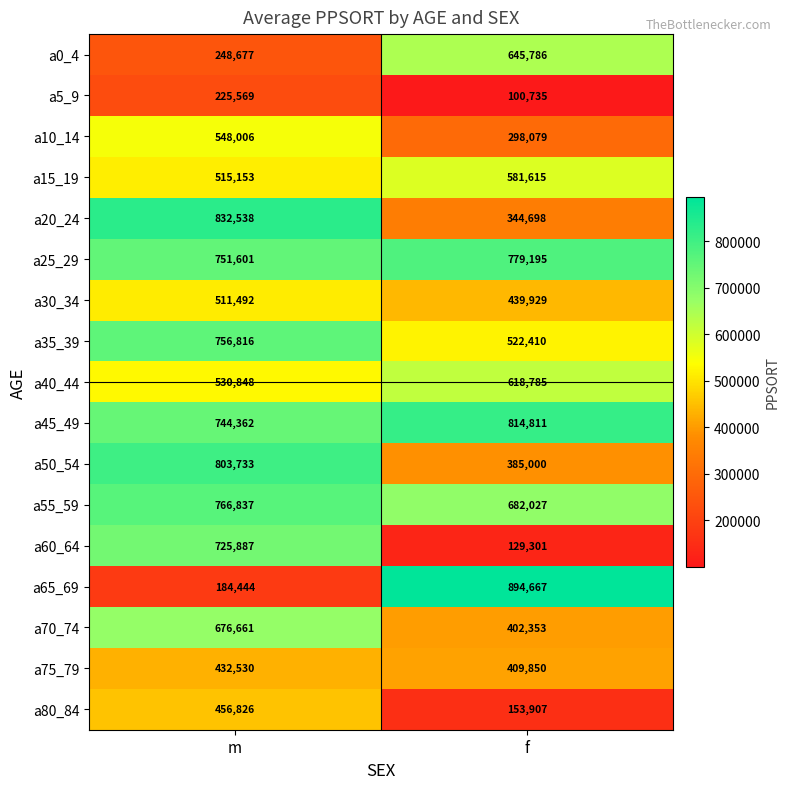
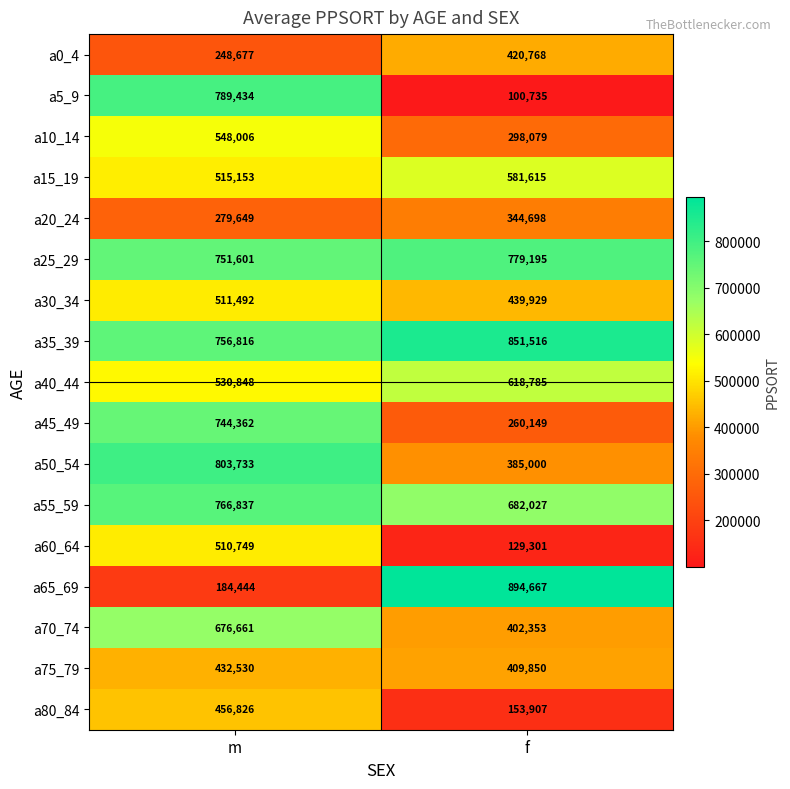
a0_4, f: 645,786 -> 420,768
a5_9, m: 225,569 -> 789,434
a20_24, m: 832,538 -> 279,649
a35_39, f: 522,410 -> 851,516
a45_49, f: 814,811 -> 260,149
a60_64, m: 725,887 -> 510,749
